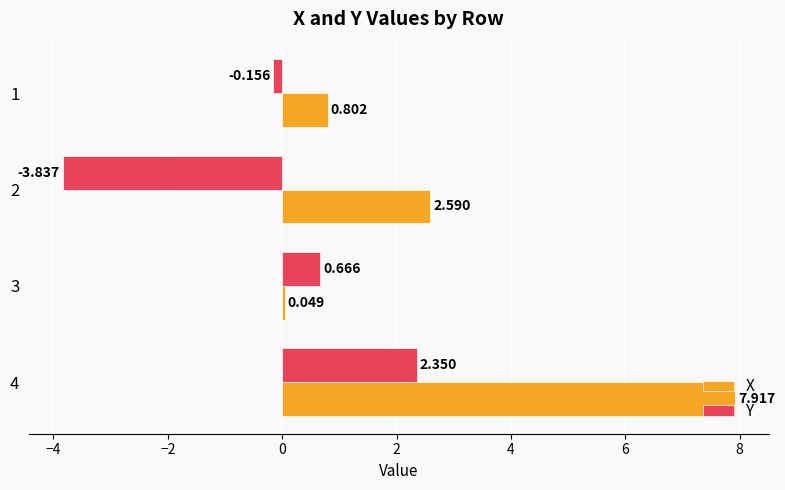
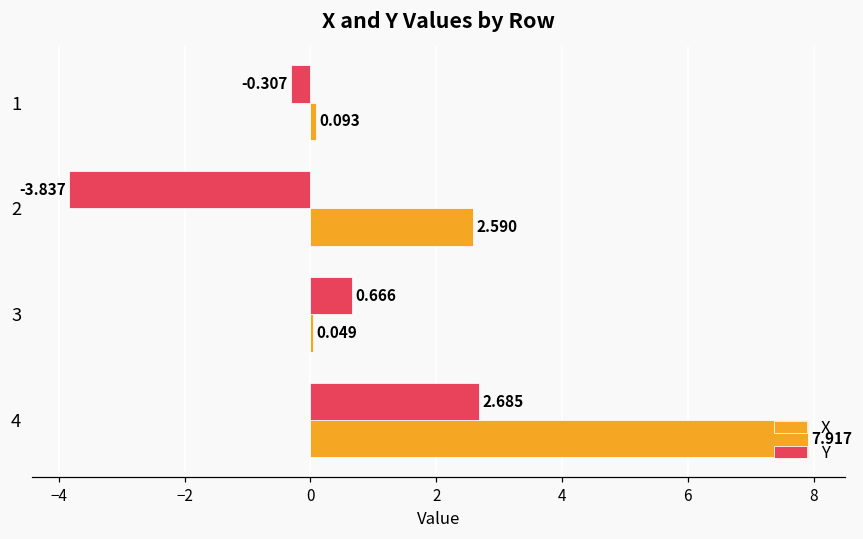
Y, 1: -0.156 -> -0.307
X, 1: 0.802 -> 0.093
Y, 4: 2.350 -> 2.685
